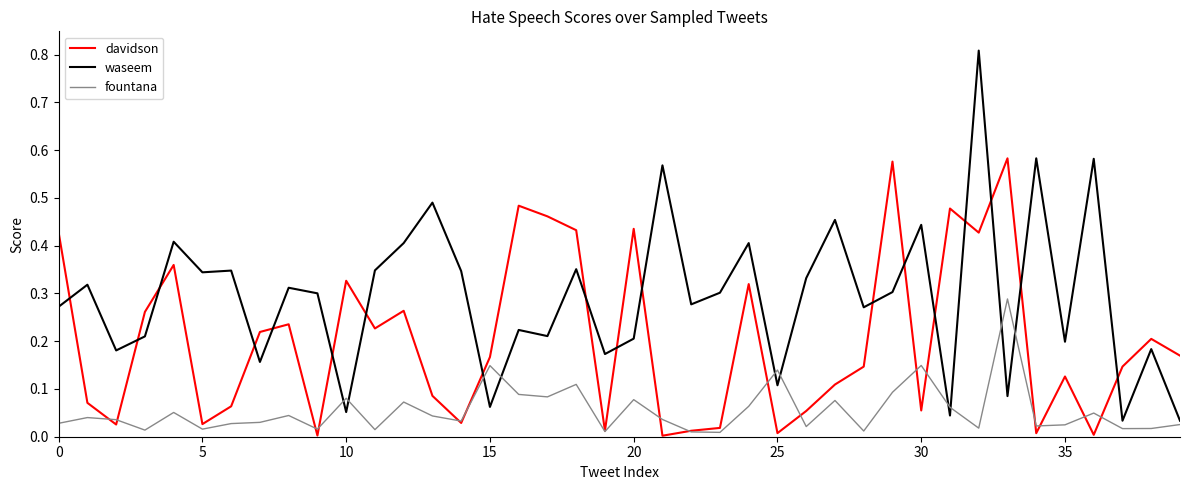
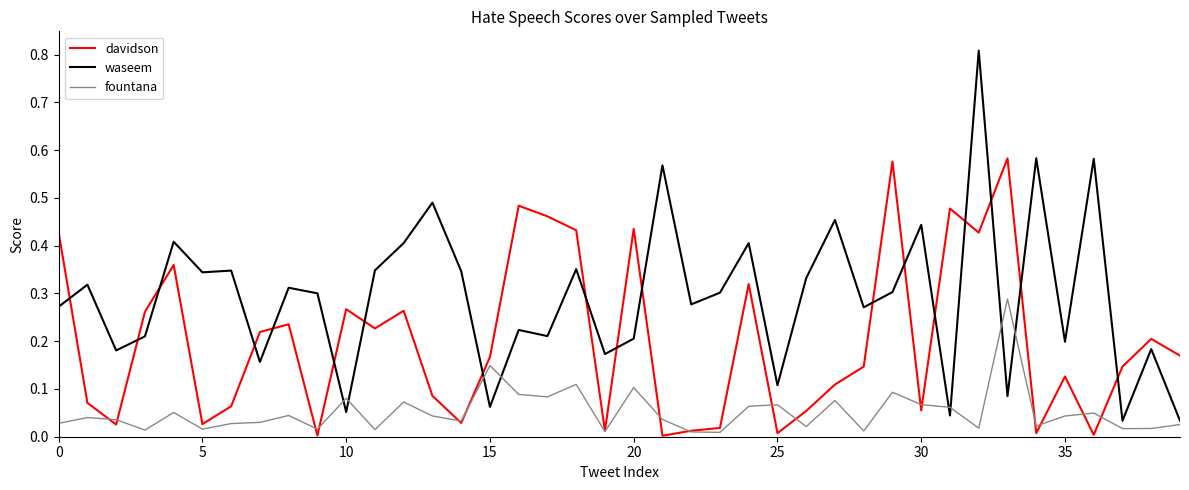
davidson, 10: 0.33 -> 0.27
fountana, 20: 0.08 -> 0.10
fountana, 25: 0.14 -> 0.07
fountana, 30: 0.15 -> 0.07
fountana, 35: 0.02 -> 0.04
